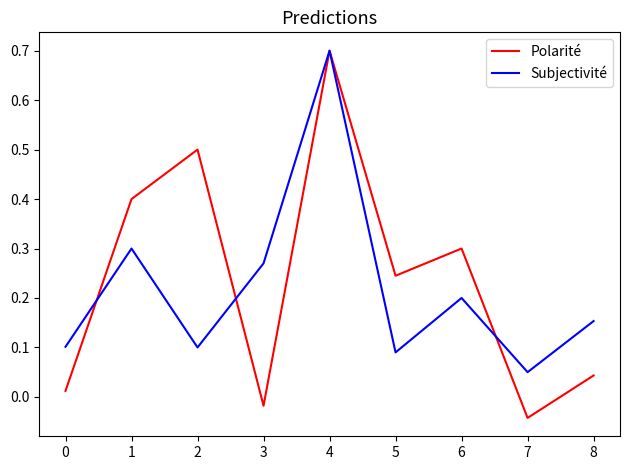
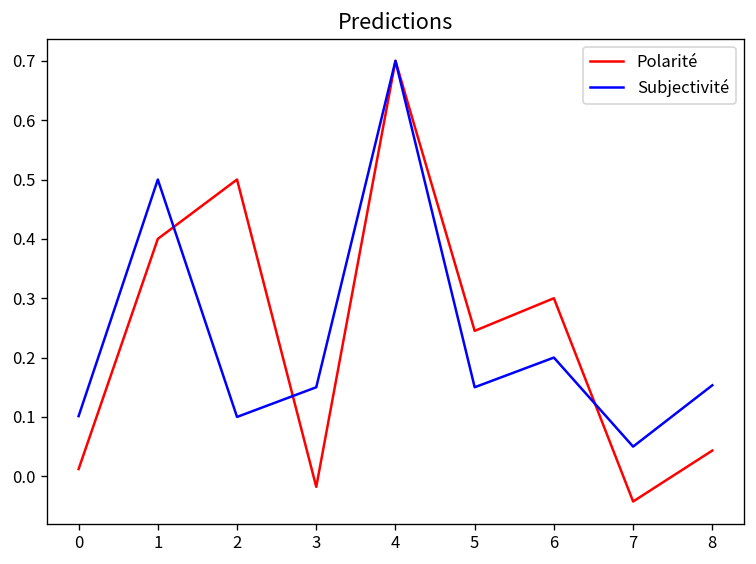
Subjectivité, 1: 0.3 -> 0.5
Subjectivité, 3: 0.27 -> 0.15
Subjectivité, 5: 0.09 -> 0.15
